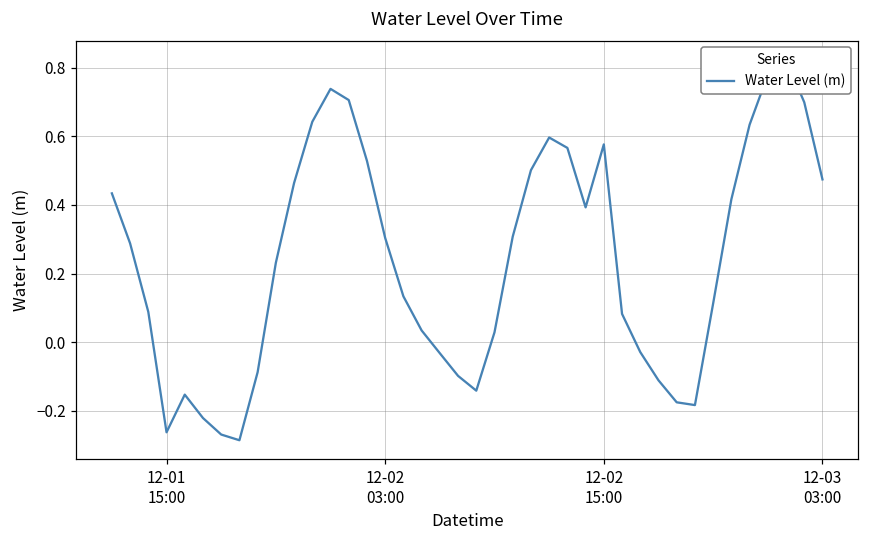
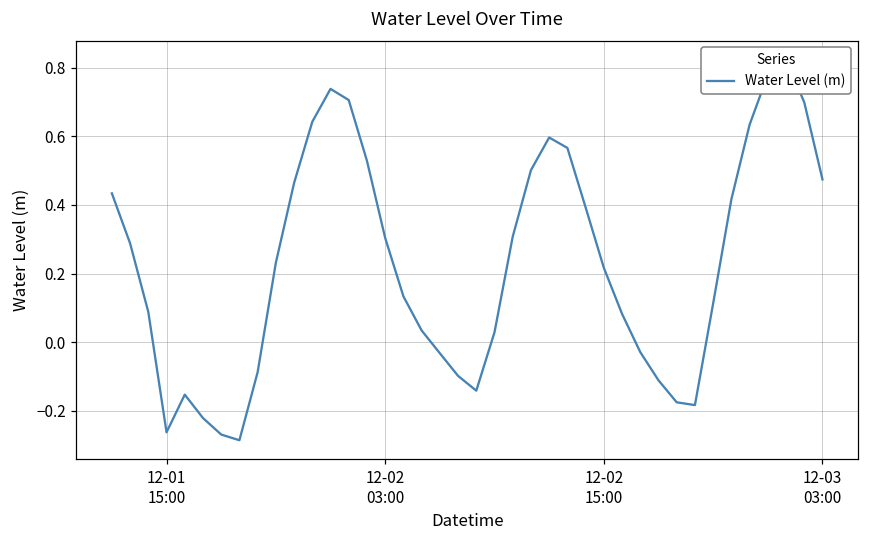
12-02 15:00: 0.58 -> 0.22
